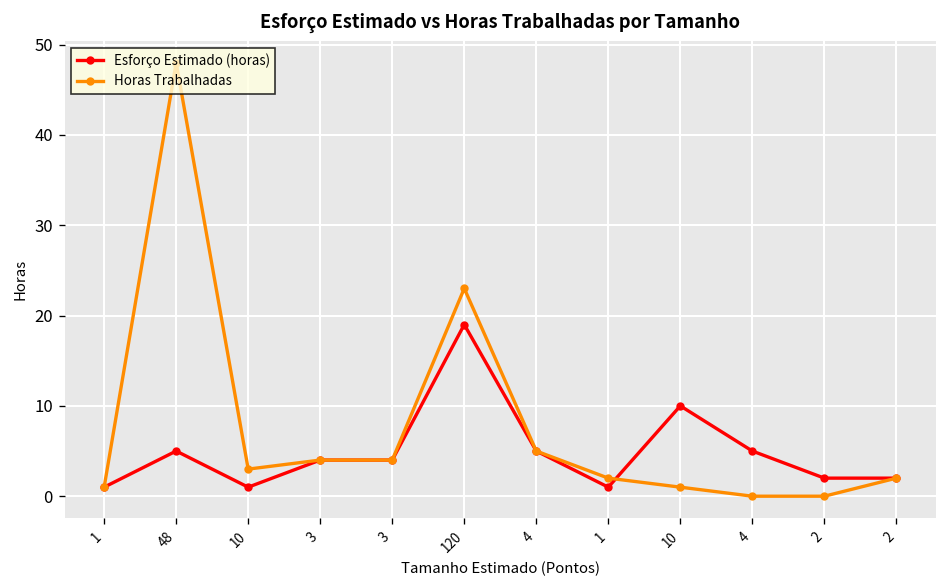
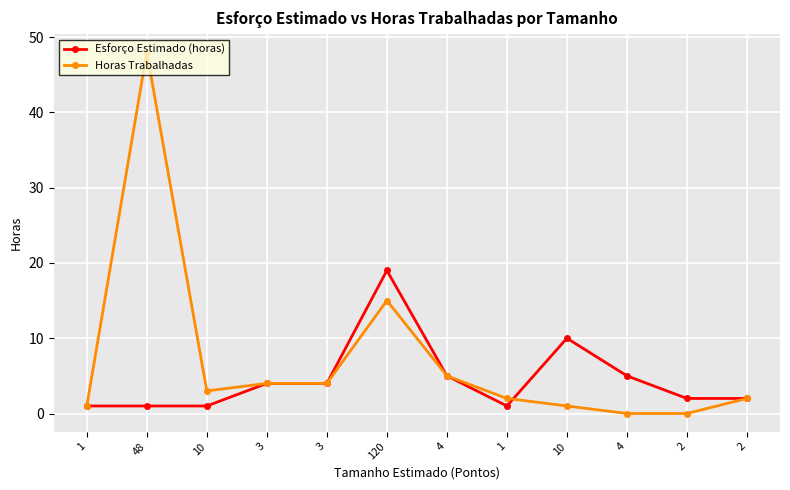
Esforço Estimado (horas), 48: 5 -> 1
Horas Trabalhadas, 120: 23 -> 15
